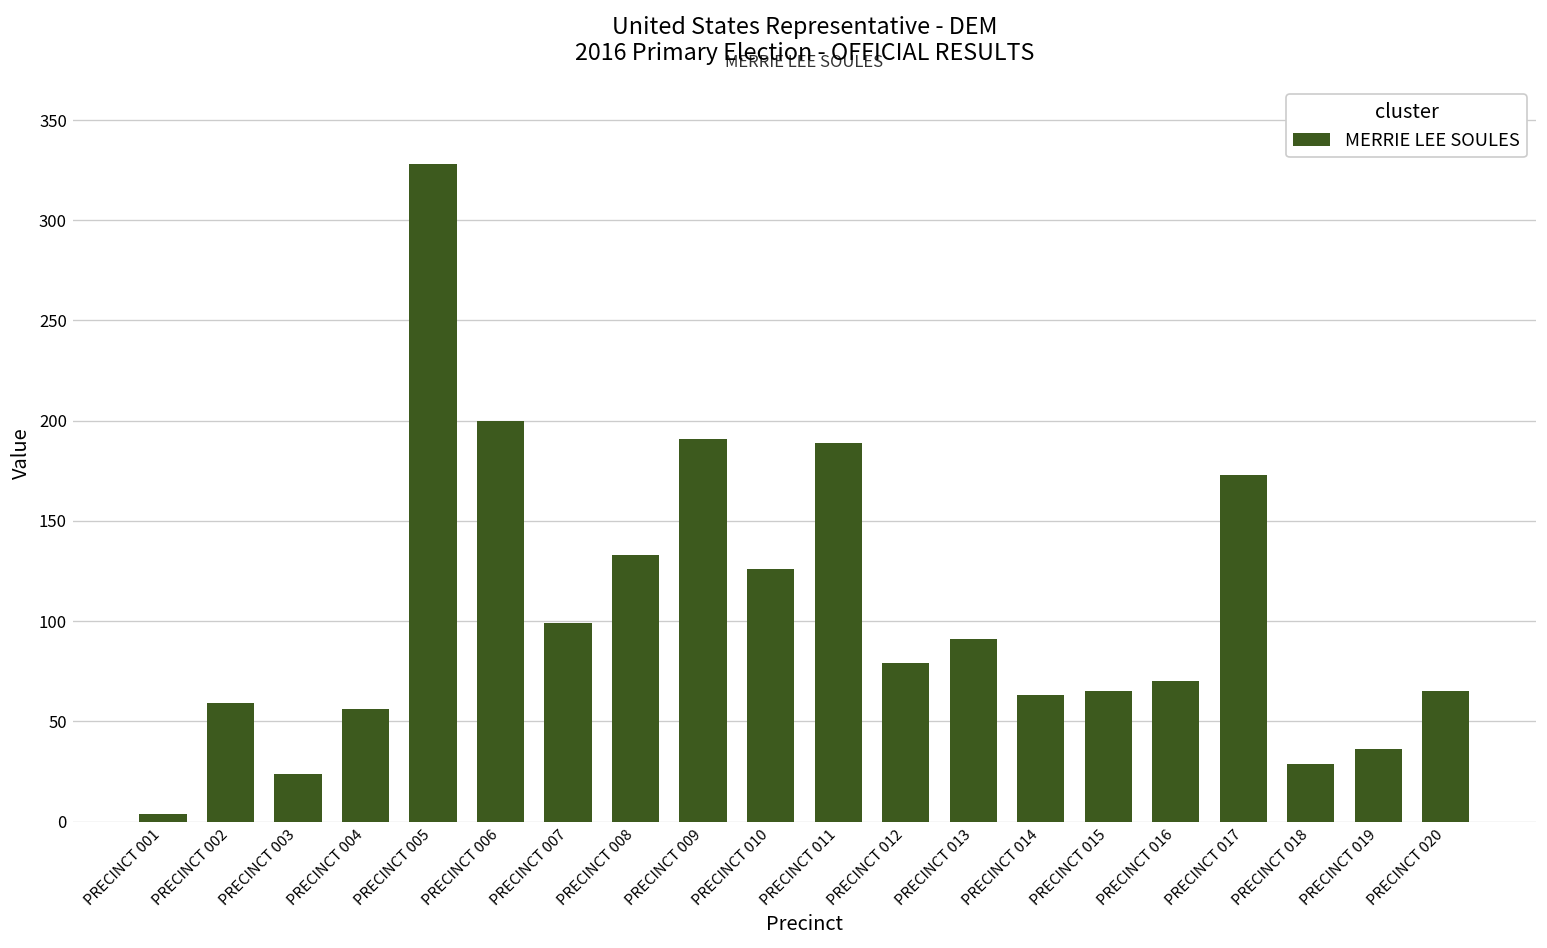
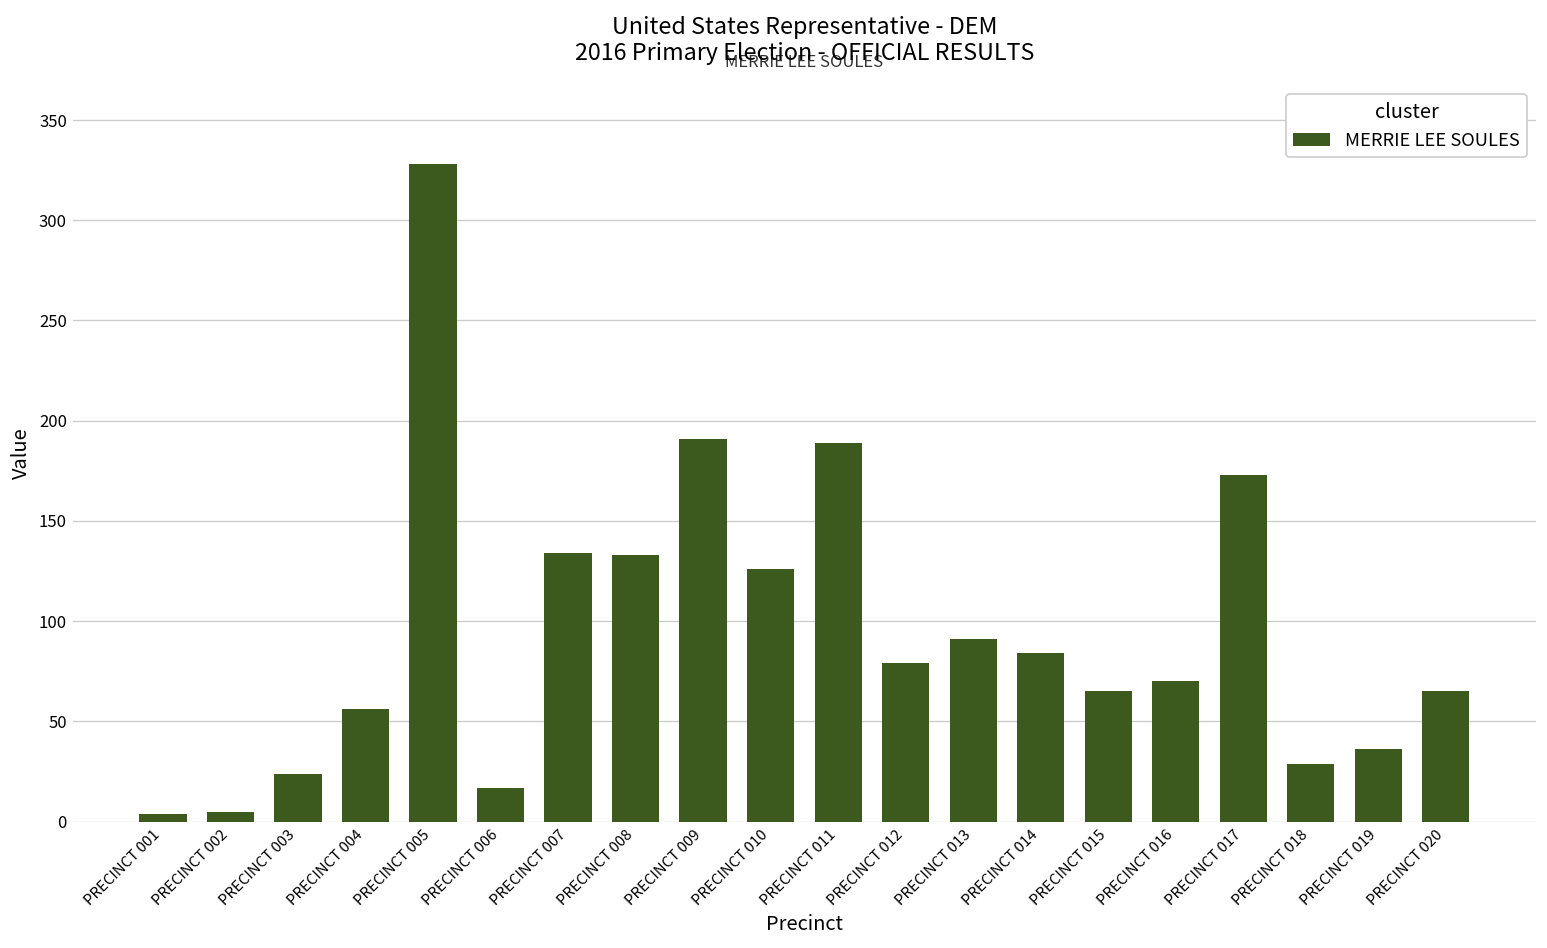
PRECINCT 002: 59 -> 5
PRECINCT 006: 200 -> 17
PRECINCT 007: 99 -> 134
PRECINCT 014: 63 -> 84
